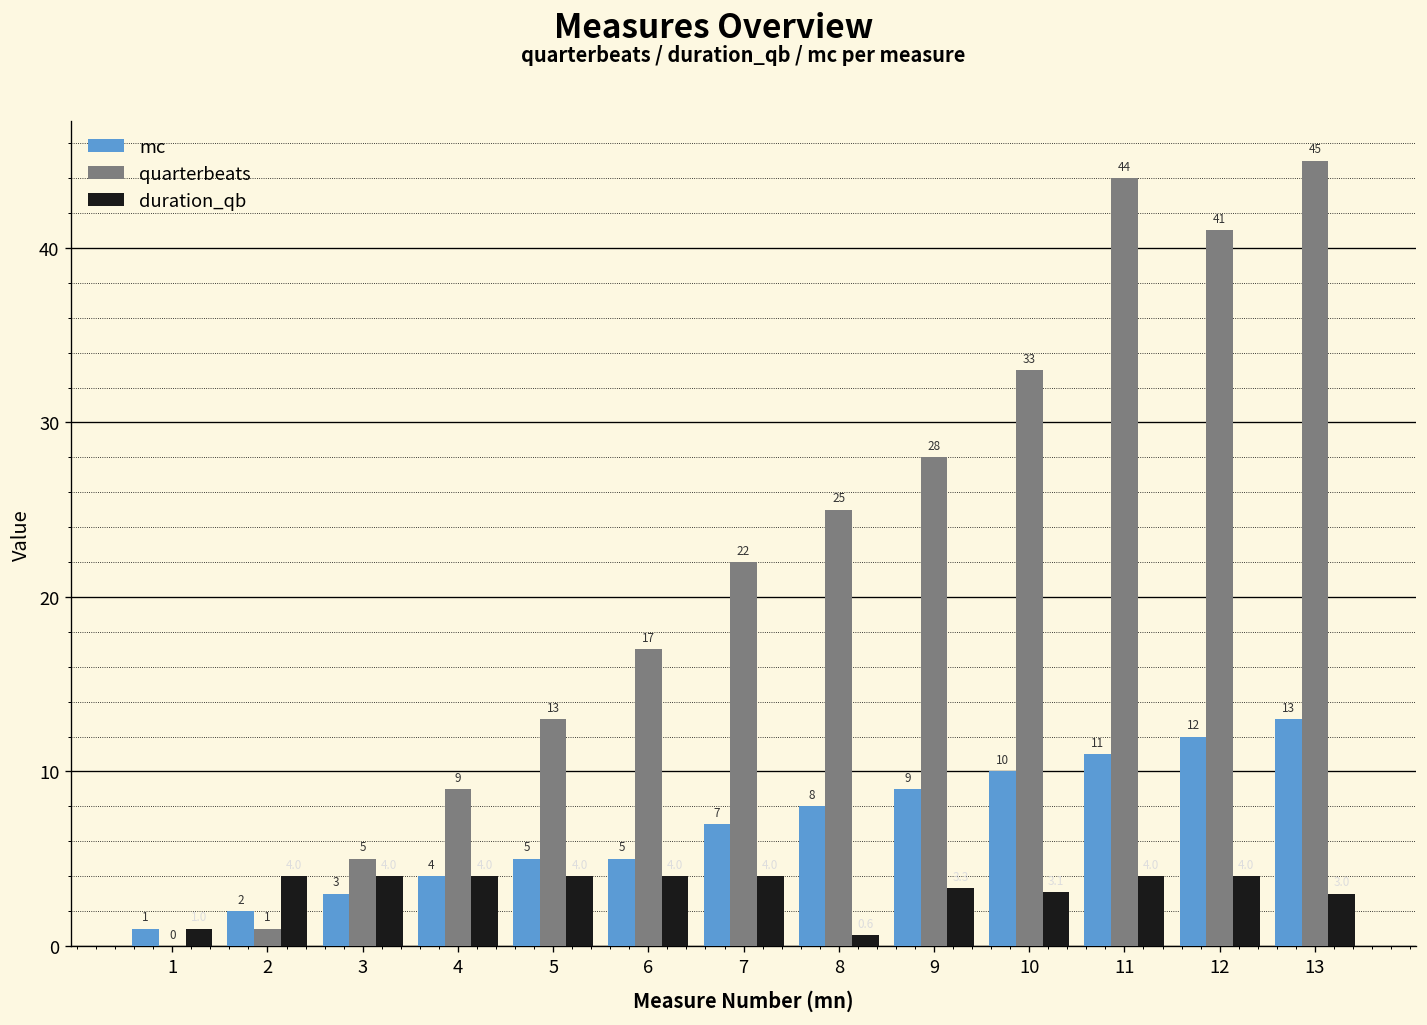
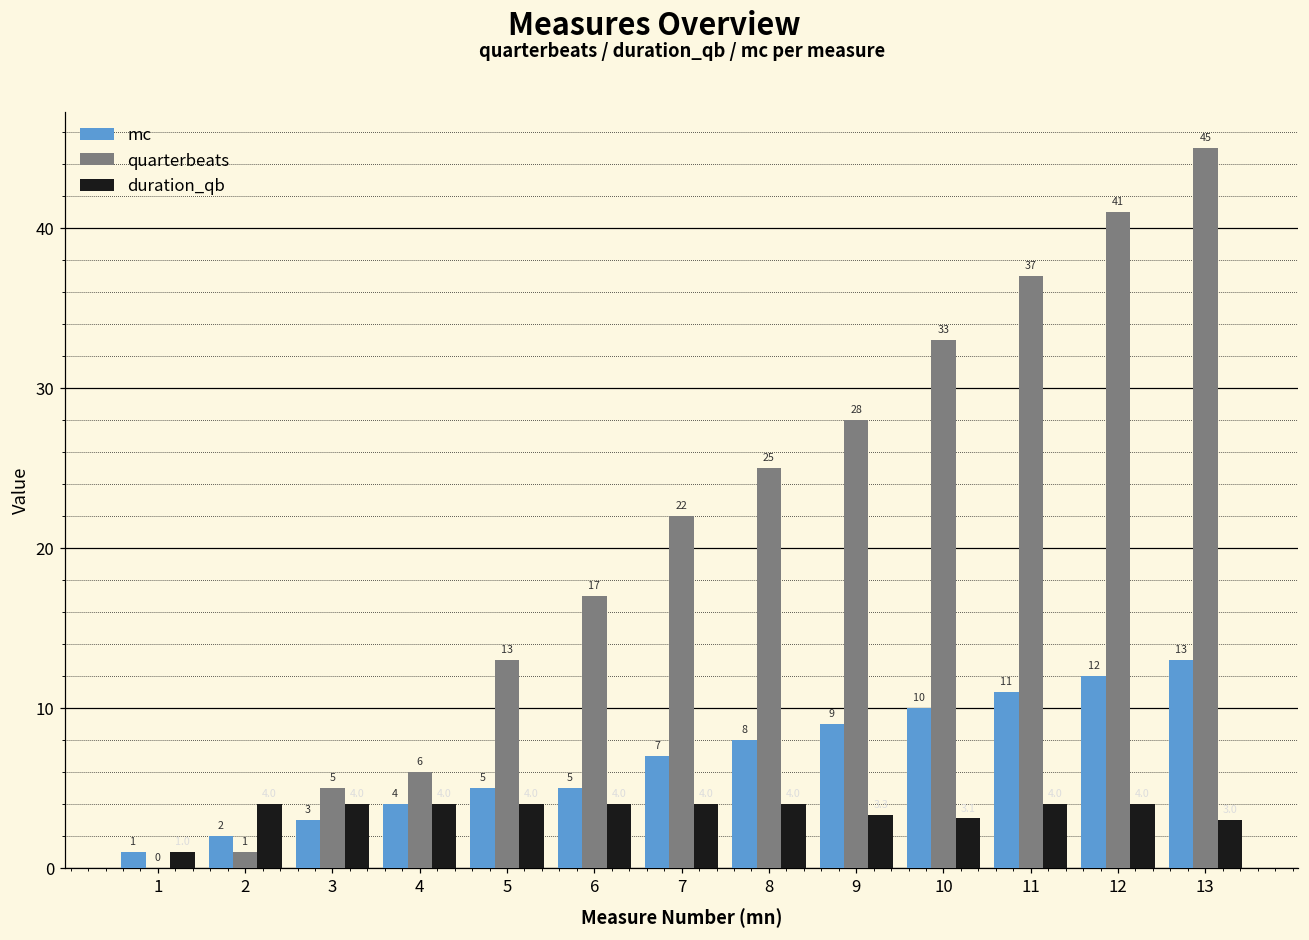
quarterbeats, 4: 9 -> 6
duration_qb, 8: 0.6 -> 4.0
quarterbeats, 11: 44 -> 37
